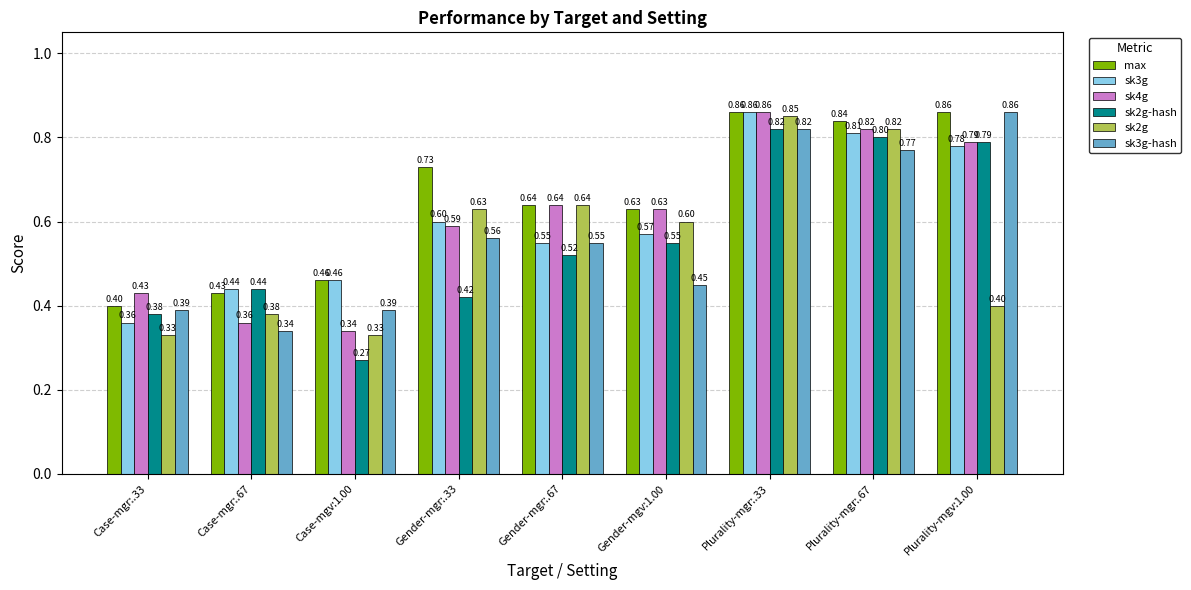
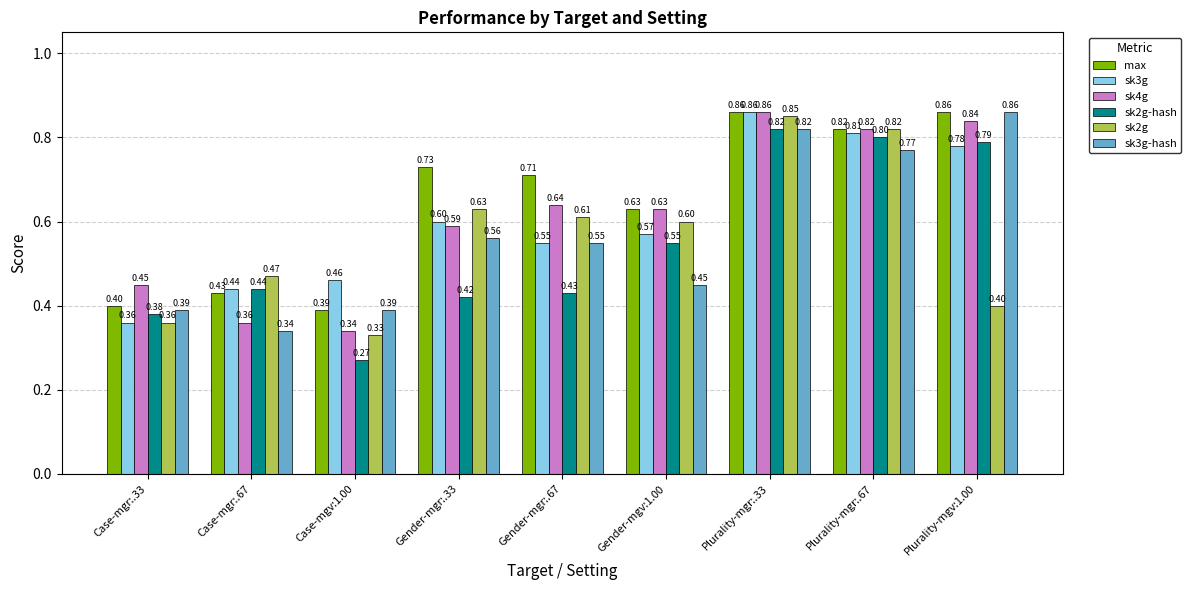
sk4g, Case-mgr:.33: 0.43 -> 0.45
sk2g, Case-mgr:.33: 0.33 -> 0.36
sk2g, Case-mgr:.67: 0.38 -> 0.47
max, Case-mgv:1.00: 0.46 -> 0.39
max, Gender-mgr:.67: 0.64 -> 0.71
sk2g-hash, Gender-mgr:.67: 0.52 -> 0.43
sk2g, Gender-mgr:.67: 0.64 -> 0.61
max, Plurality-mgr:.67: 0.84 -> 0.82
sk4g, Plurality-mgv:1.00: 0.79 -> 0.84
